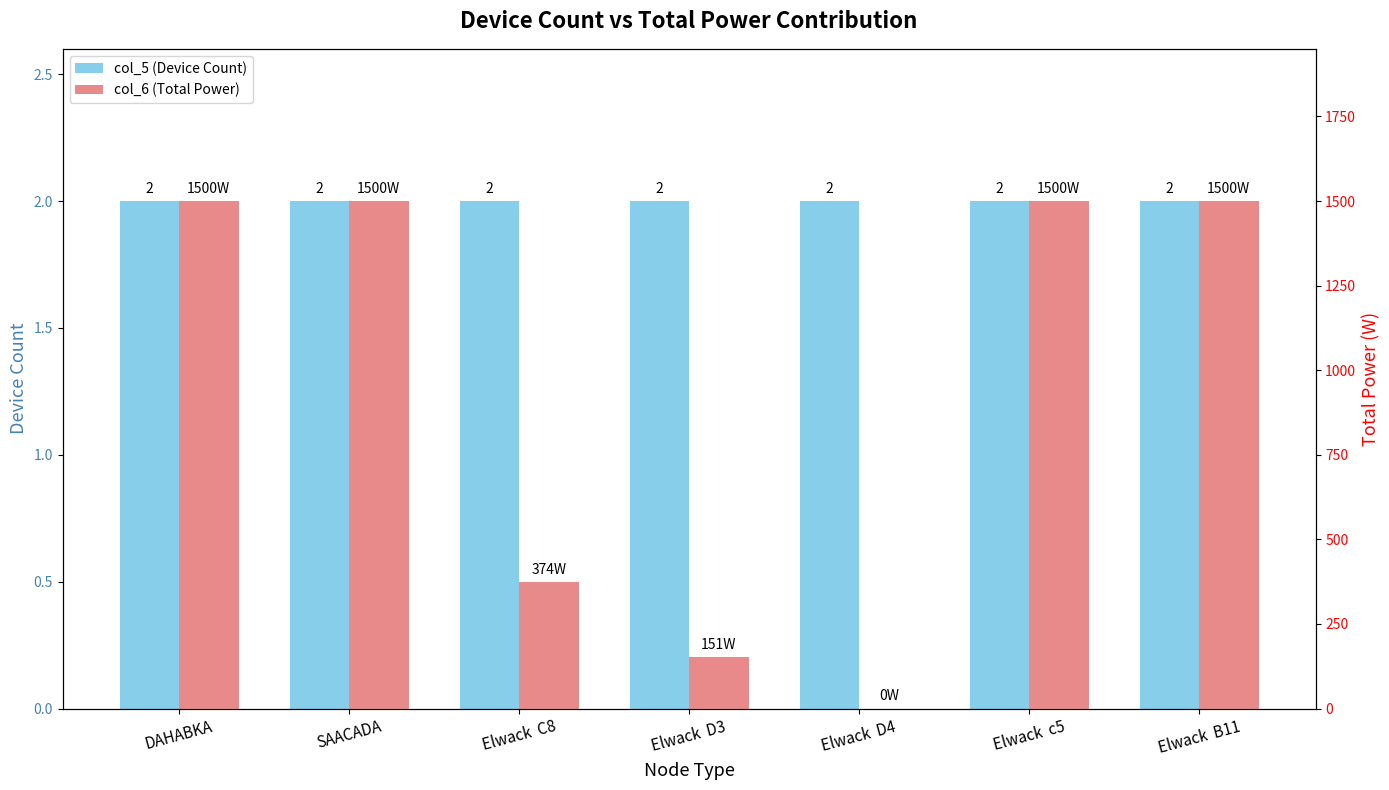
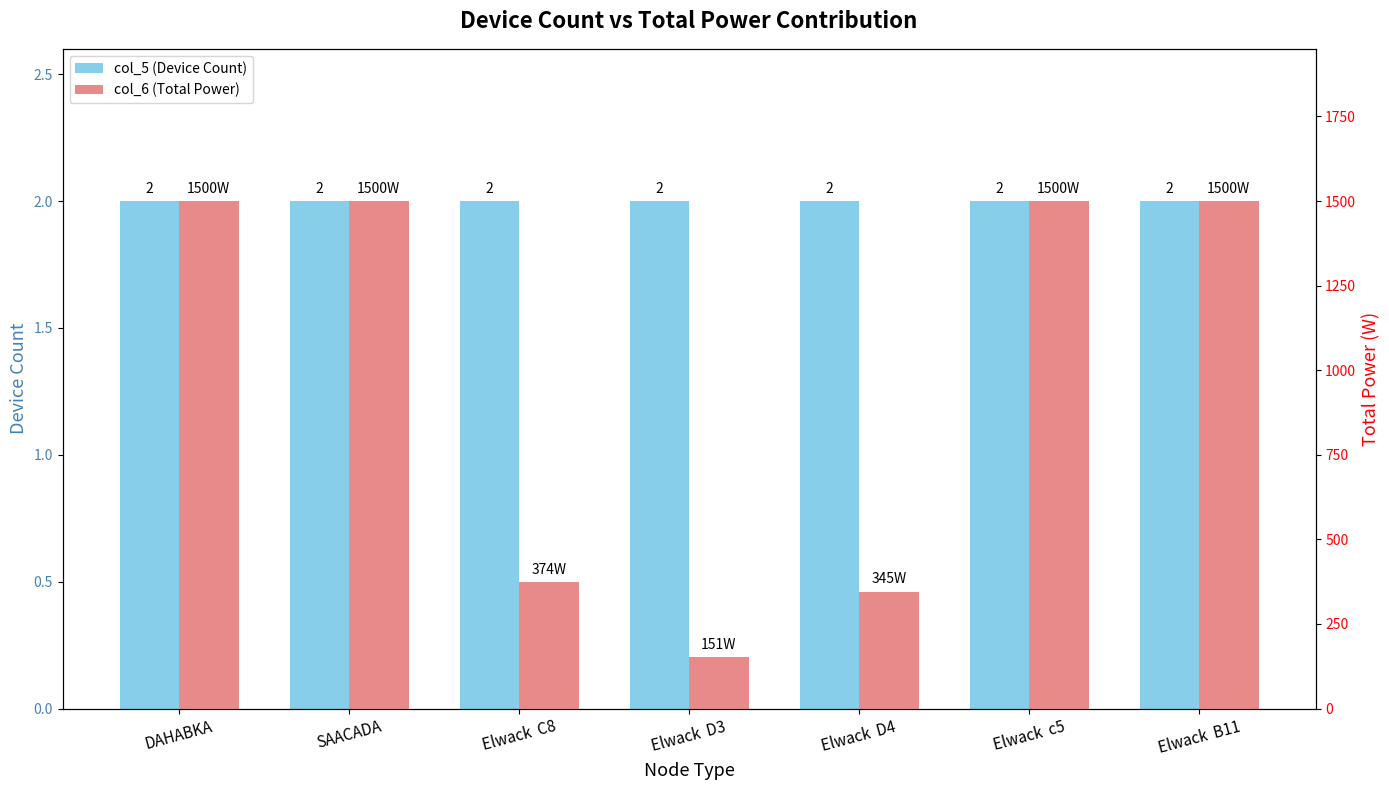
col_6 (Total Power), Elwack D4: 0W -> 345W
